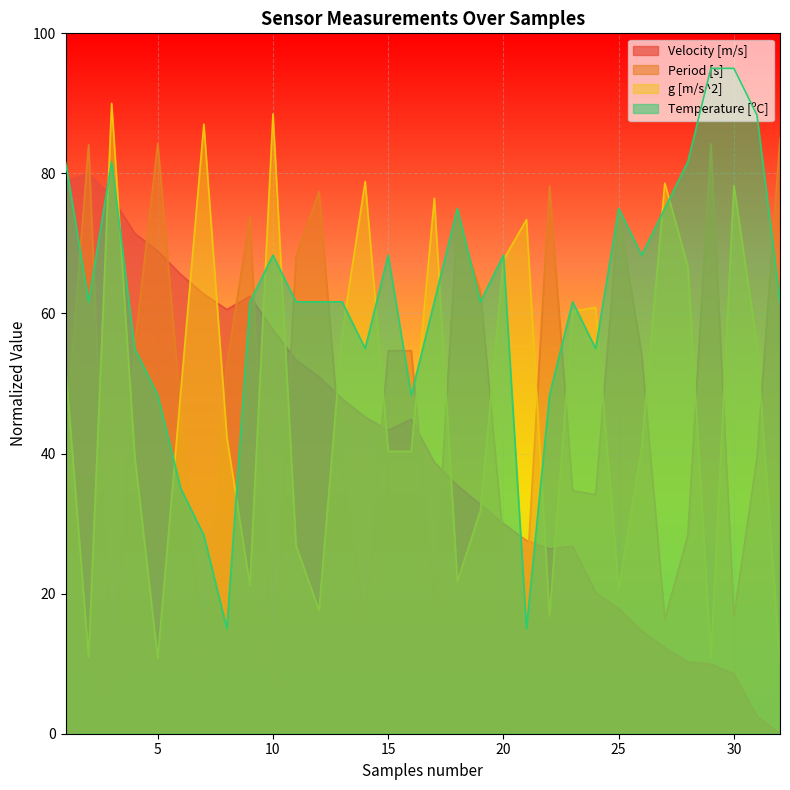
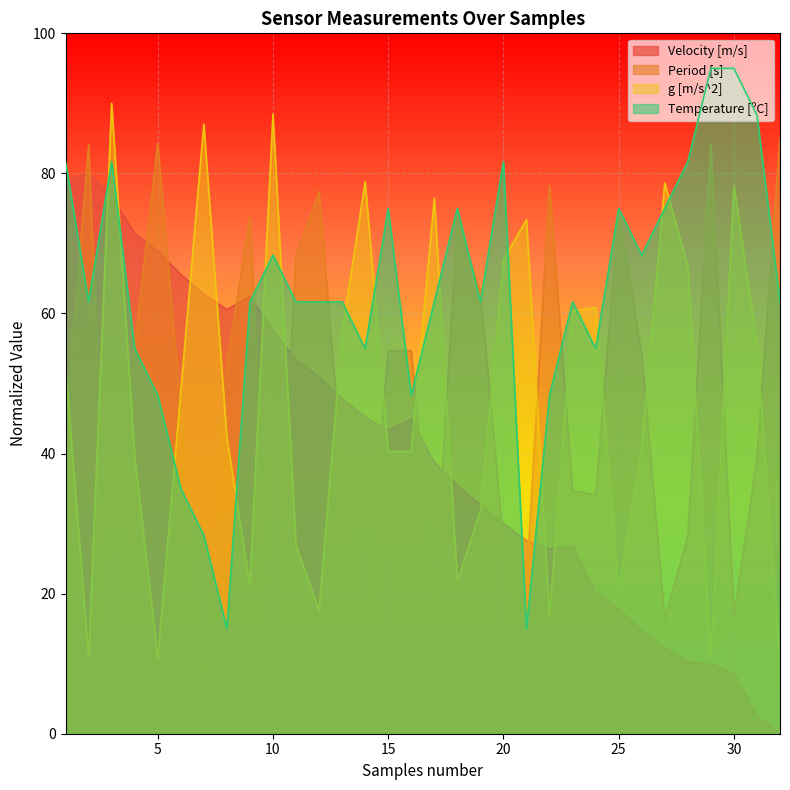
Temperature [ºC], 15: 68 -> 75
Temperature [ºC], 20: 68 -> 82
